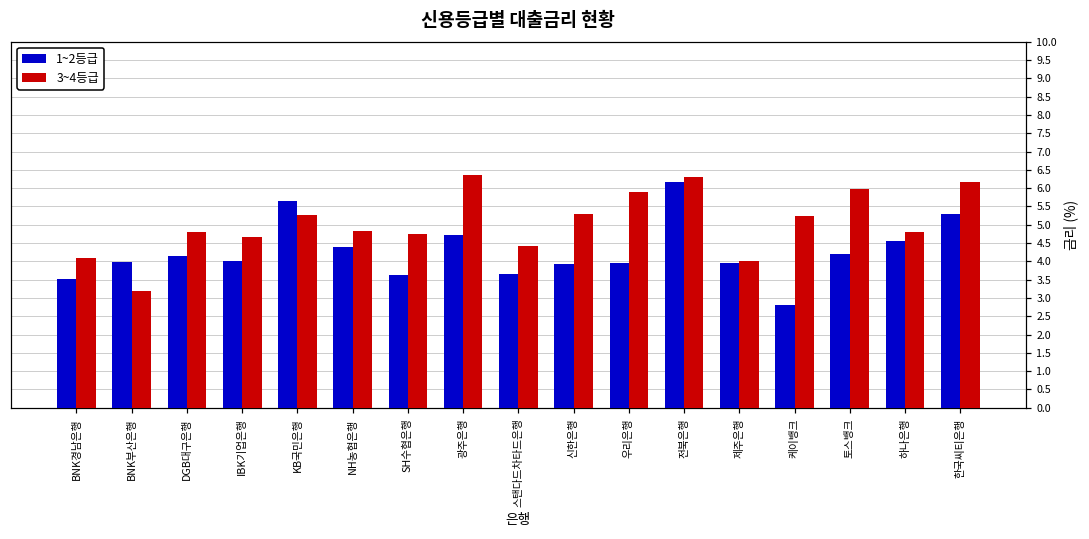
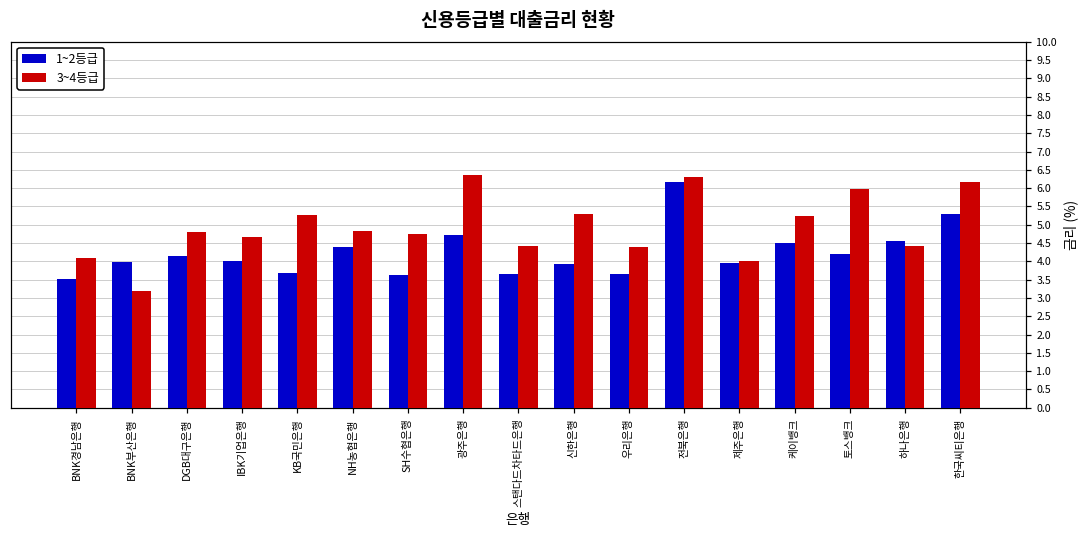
1~2등급, KB국민은행: 5.7 -> 3.7
1~2등급, 우리은행: 4.0 -> 3.7
3~4등급, 우리은행: 5.9 -> 4.4
1~2등급, 케이뱅크: 2.8 -> 4.5
3~4등급, 하나은행: 4.8 -> 4.4
